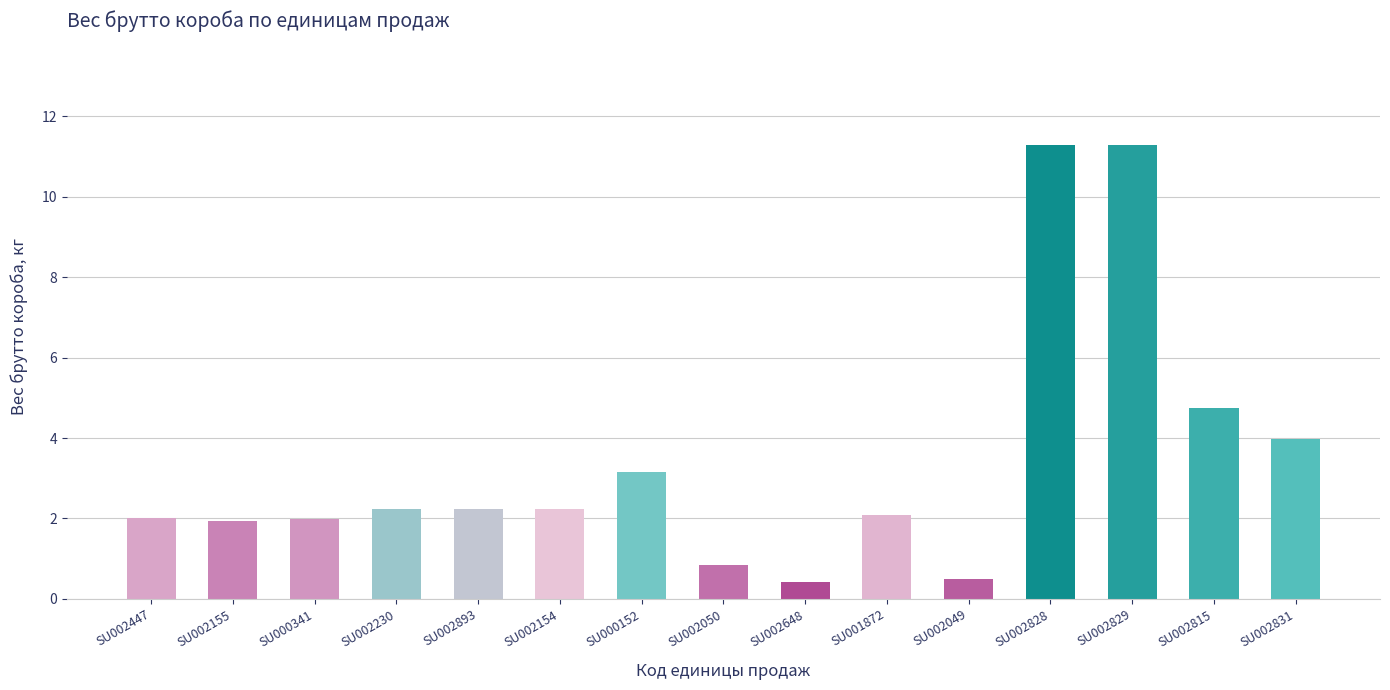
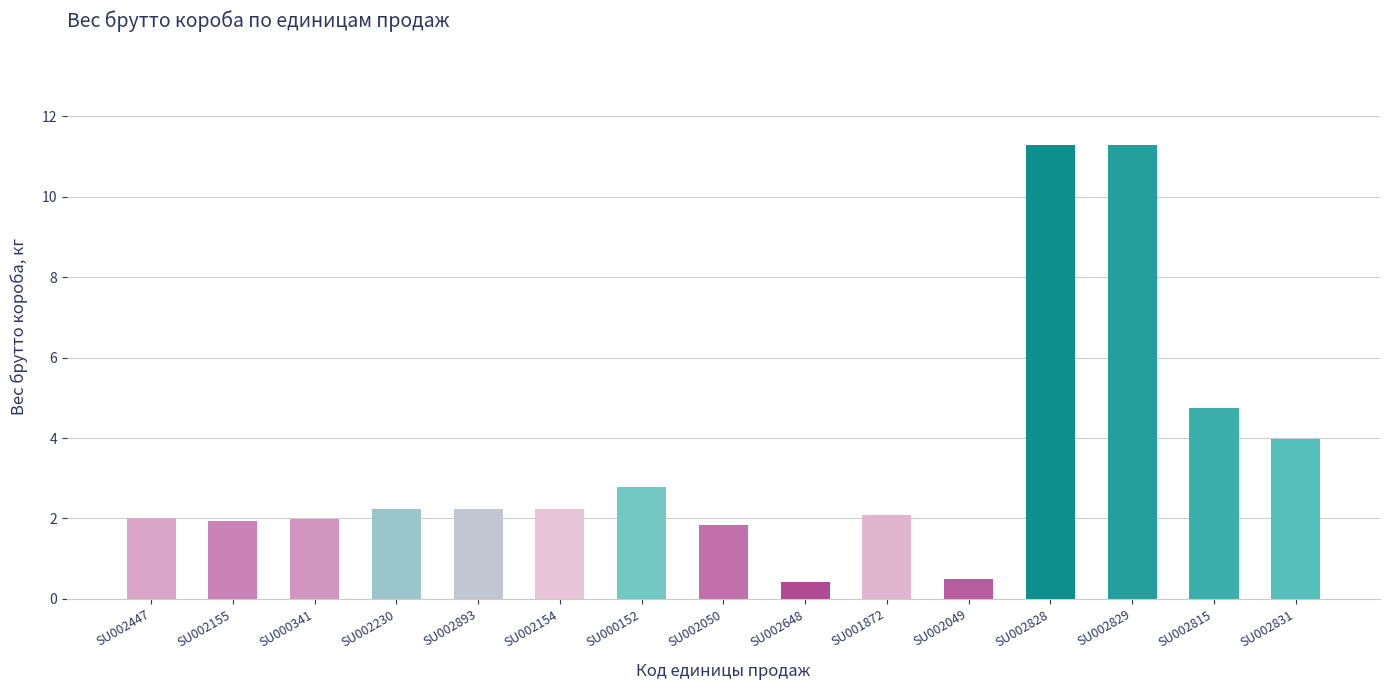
SU000152: 3.1 -> 2.8
SU002050: 0.8 -> 1.8
